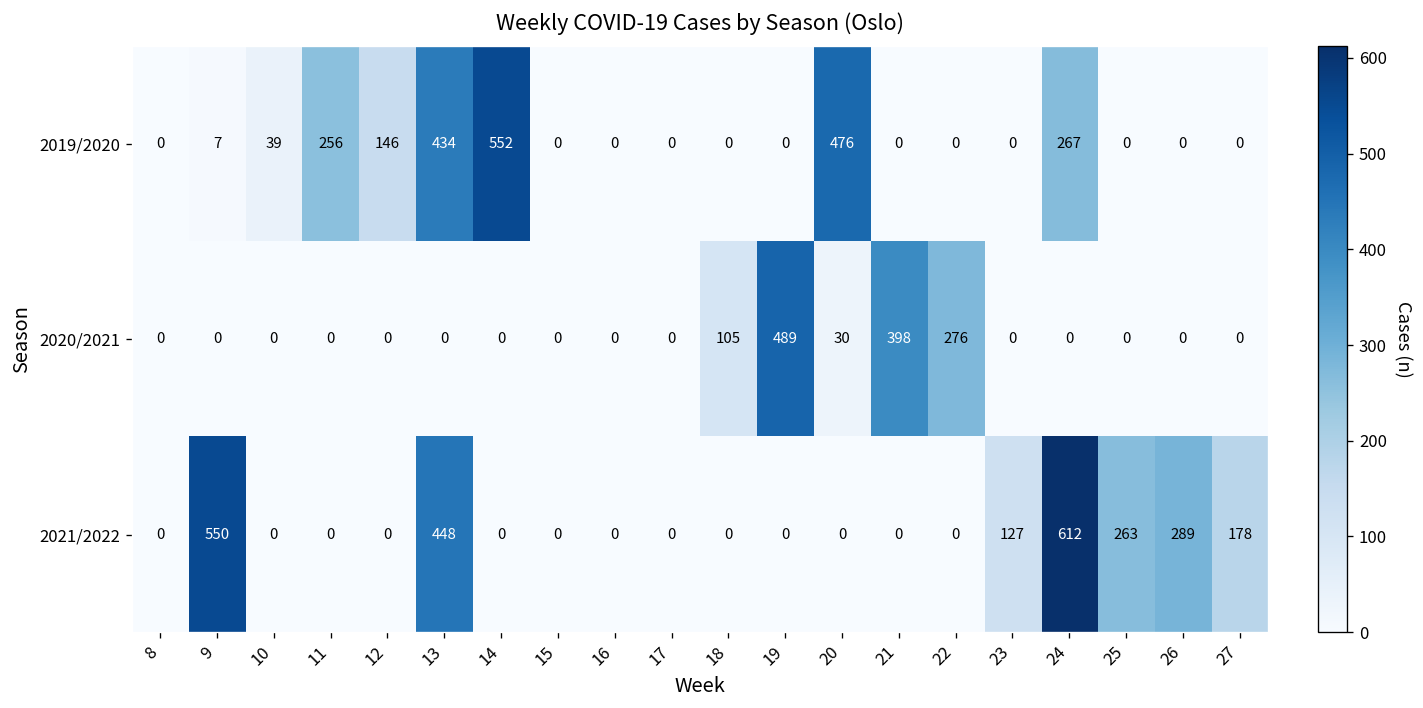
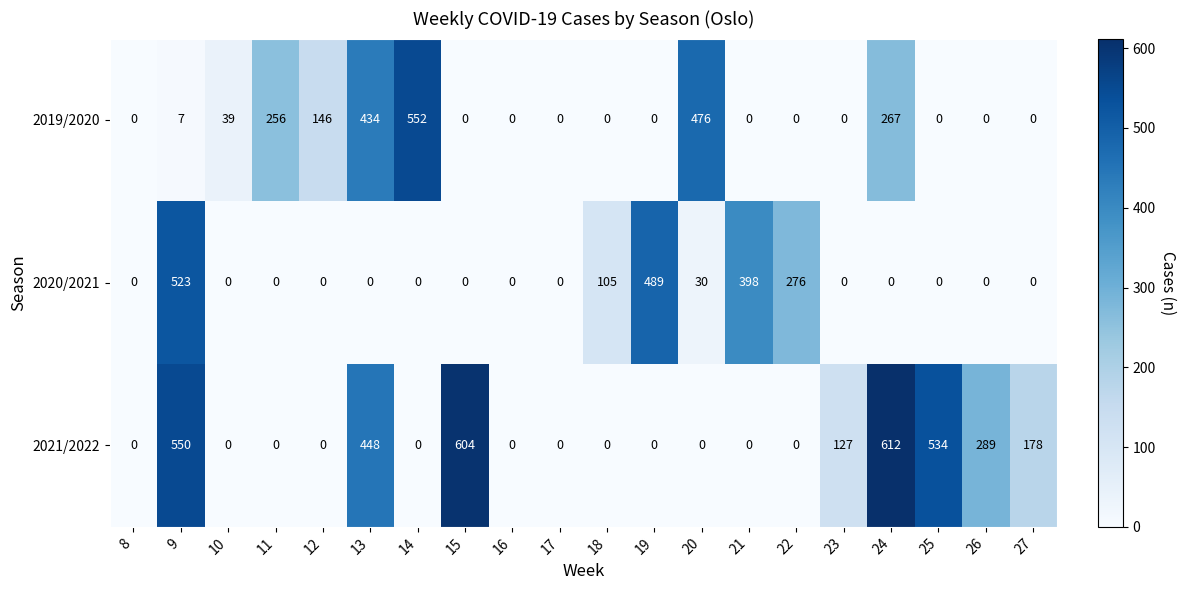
2020/2021, 9: 0 -> 523
2021/2022, 15: 0 -> 604
2021/2022, 25: 263 -> 534
